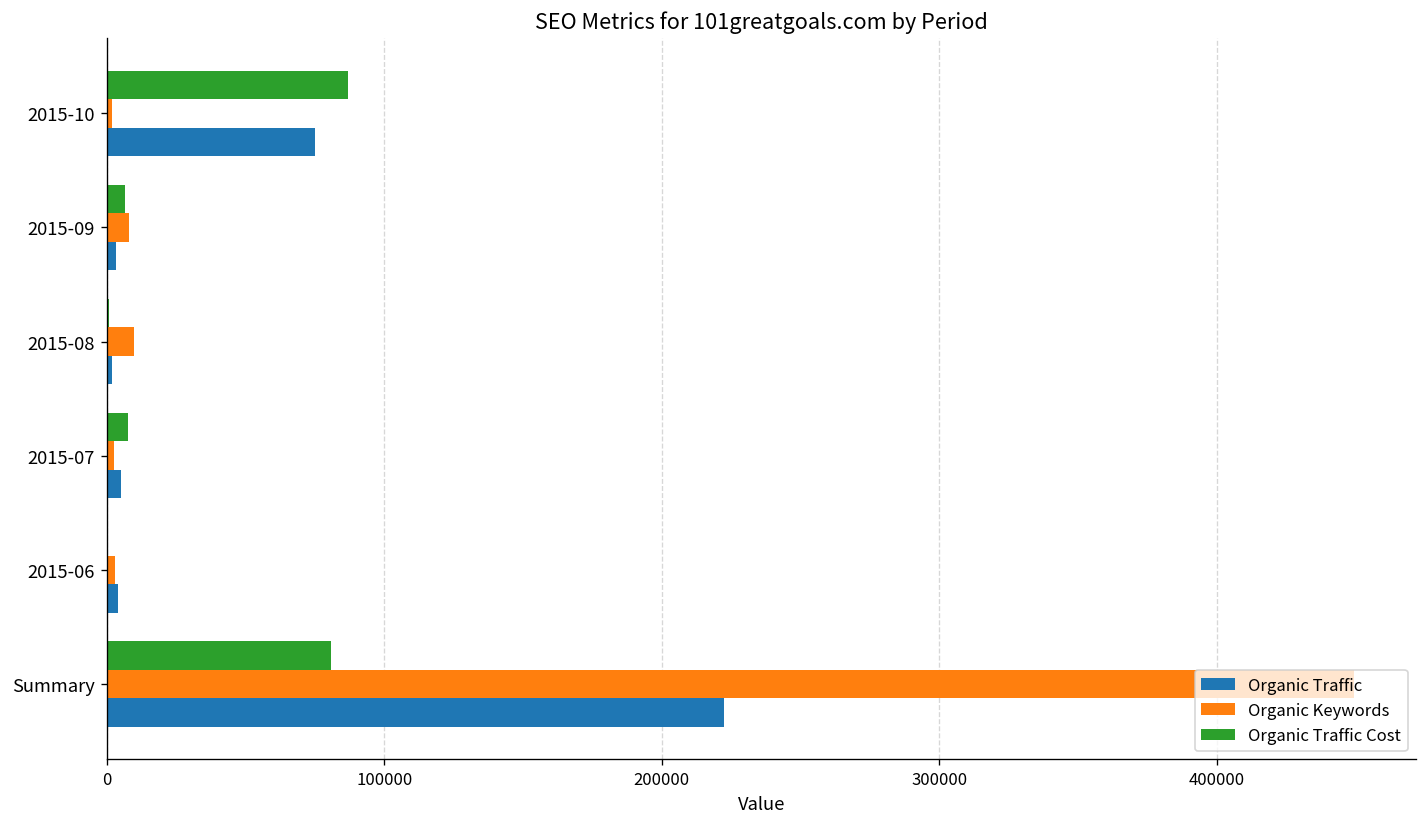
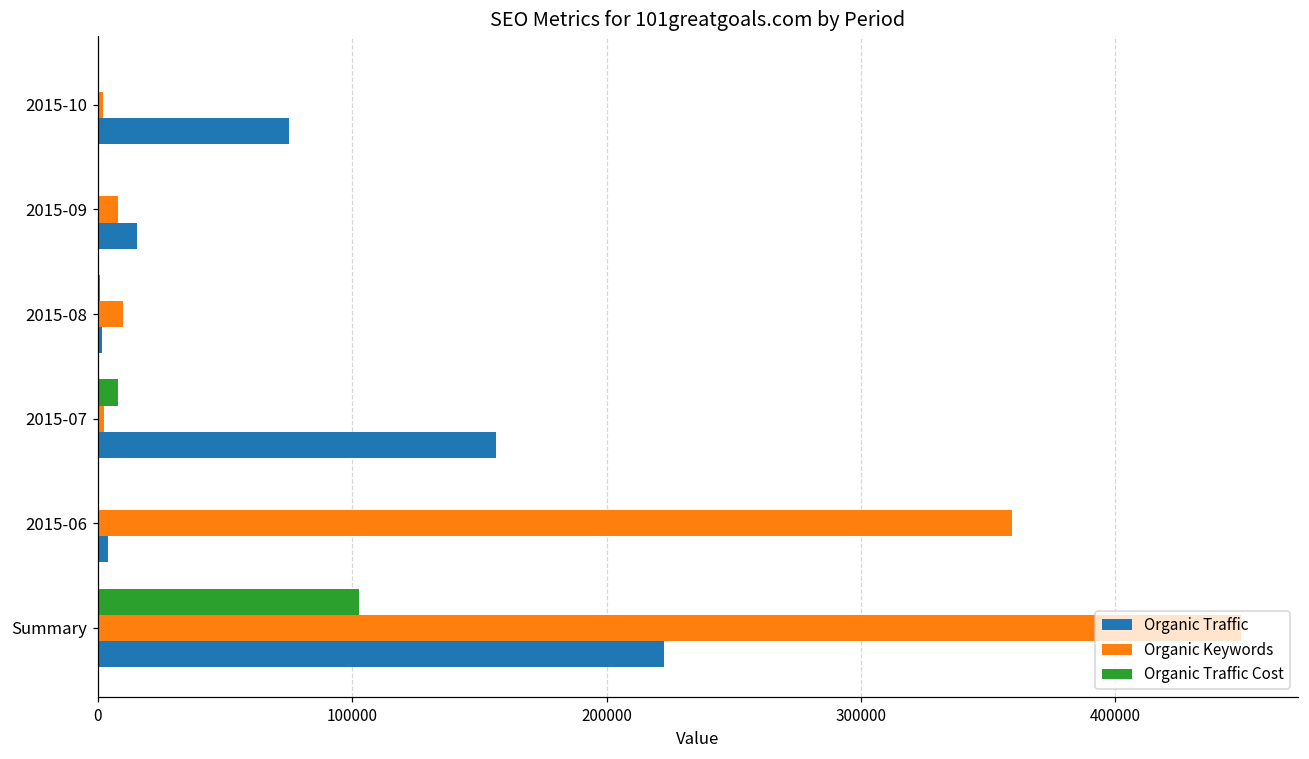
Organic Traffic Cost, 2015-10: 87000 -> 0
Organic Traffic Cost, 2015-09: 7000 -> 0
Organic Traffic, 2015-09: 3000 -> 16000
Organic Traffic, 2015-07: 5000 -> 156000
Organic Keywords, 2015-06: 3000 -> 360000
Organic Traffic Cost, Summary: 81000 -> 103000
